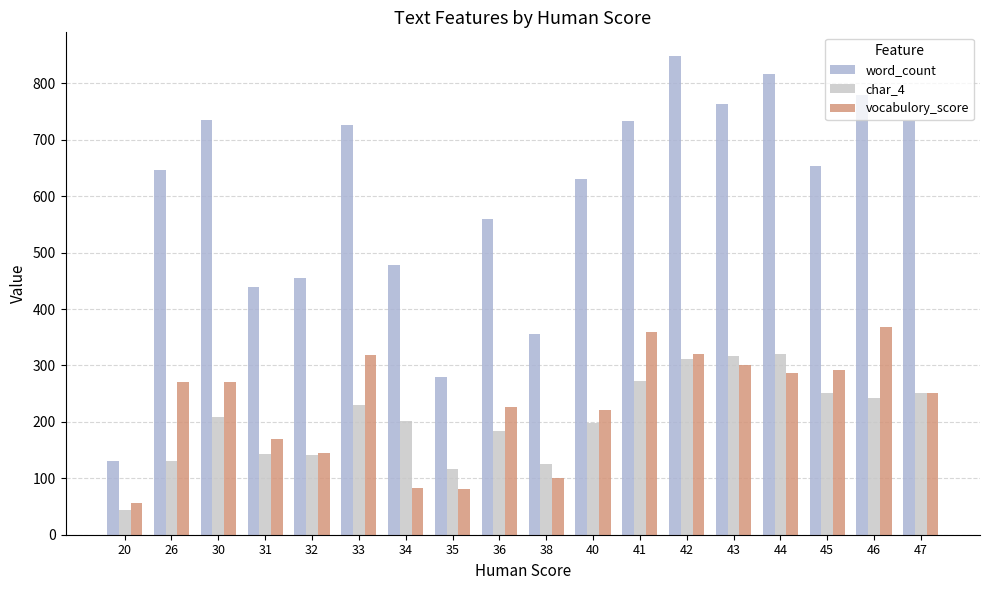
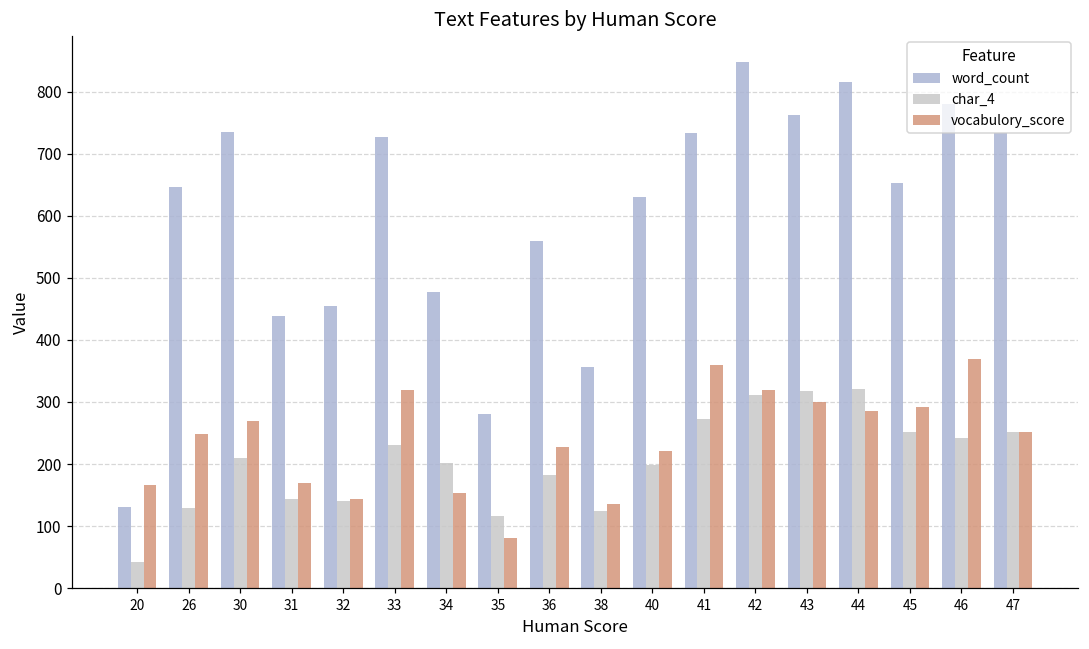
vocabulory_score, 20: 60 -> 170
vocabulory_score, 26: 270 -> 250
vocabulory_score, 34: 80 -> 150
vocabulory_score, 38: 100 -> 140
